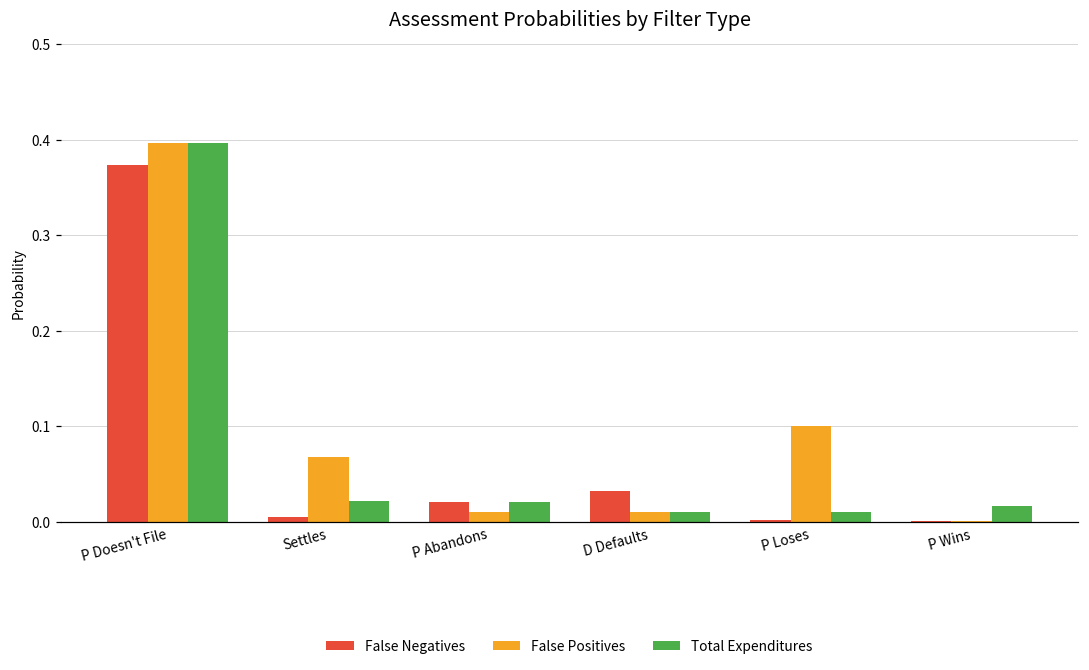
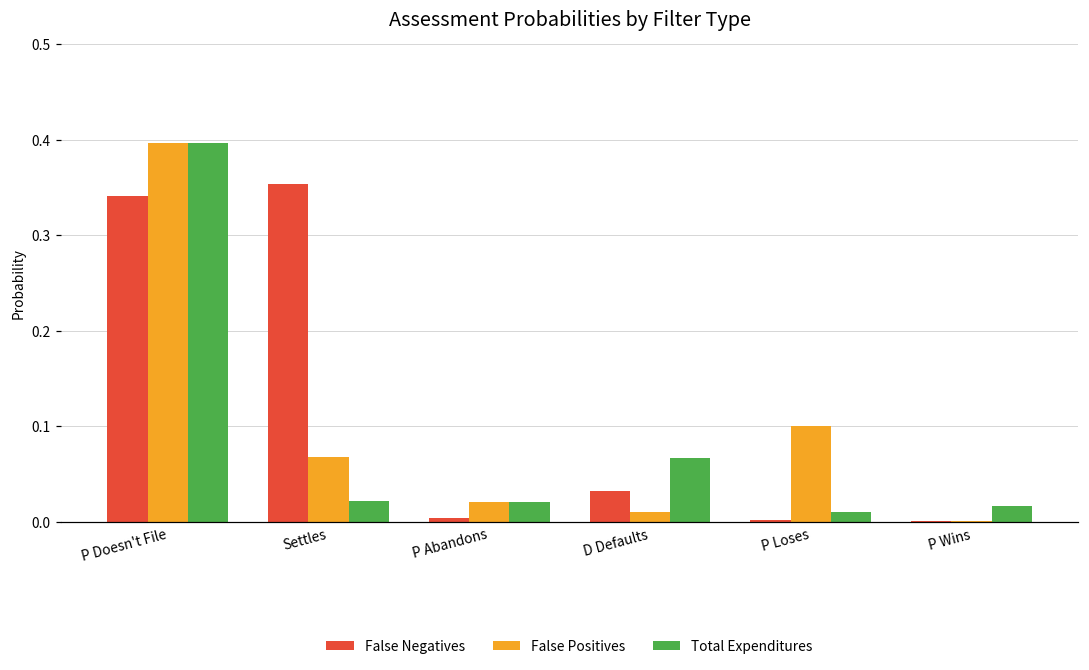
False Negatives, P Doesn't File: 0.37 -> 0.34
False Negatives, Settles: 0.01 -> 0.35
False Negatives, P Abandons: 0.02 -> 0.00
False Positives, P Abandons: 0.01 -> 0.02
Total Expenditures, D Defaults: 0.01 -> 0.07
